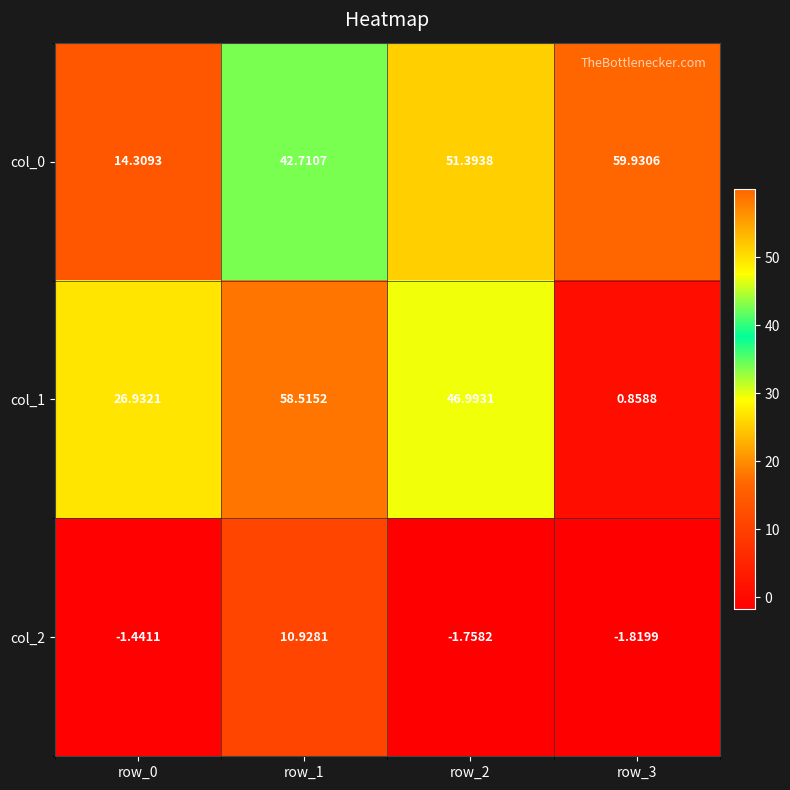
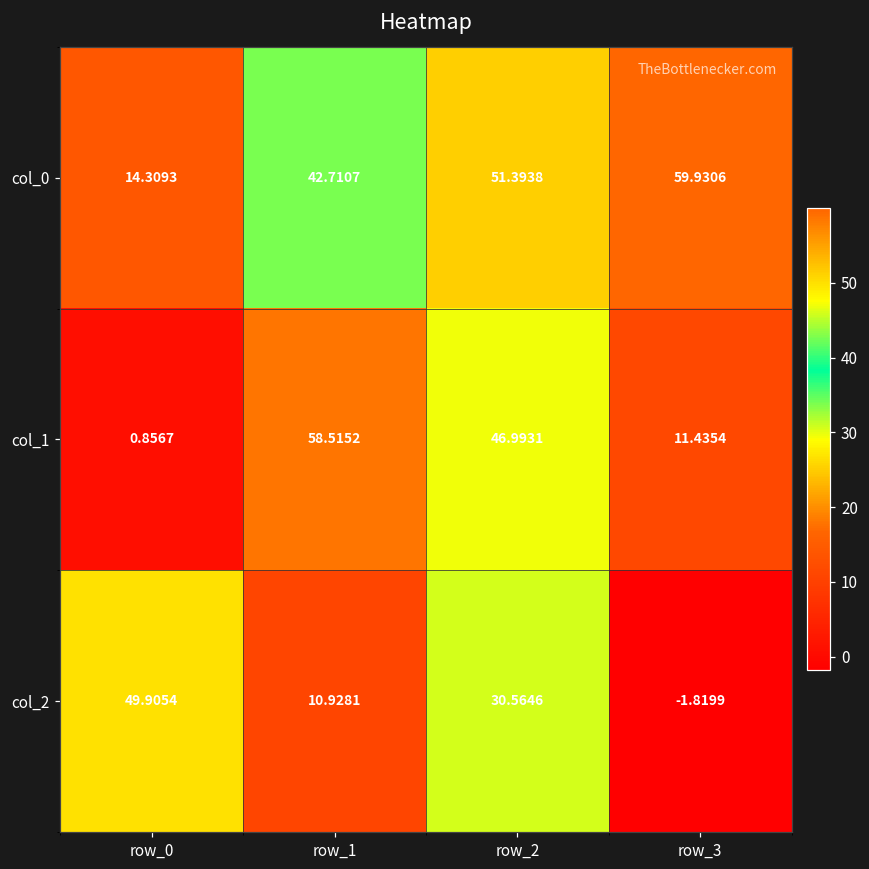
col_1, row_0: 26.9321 -> 0.8567
col_1, row_3: 0.8588 -> 11.4354
col_2, row_0: -1.4411 -> 49.9054
col_2, row_2: -1.7582 -> 30.5646
